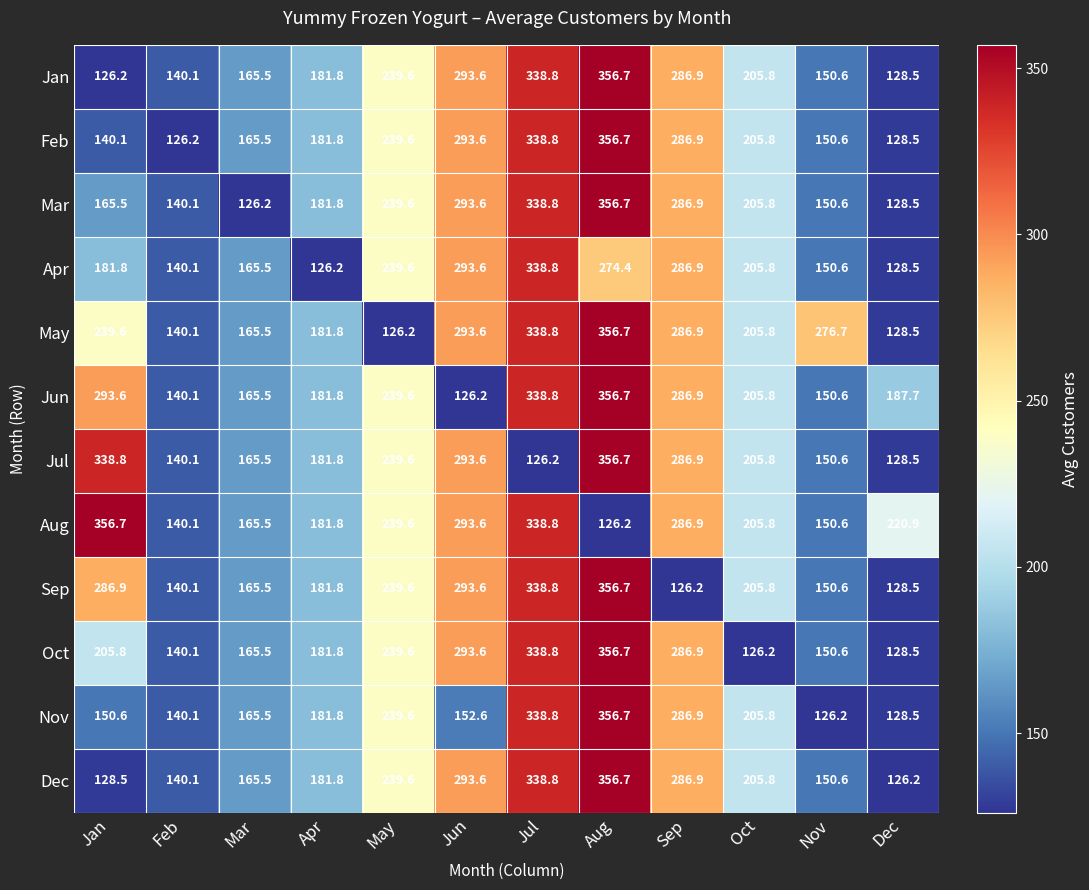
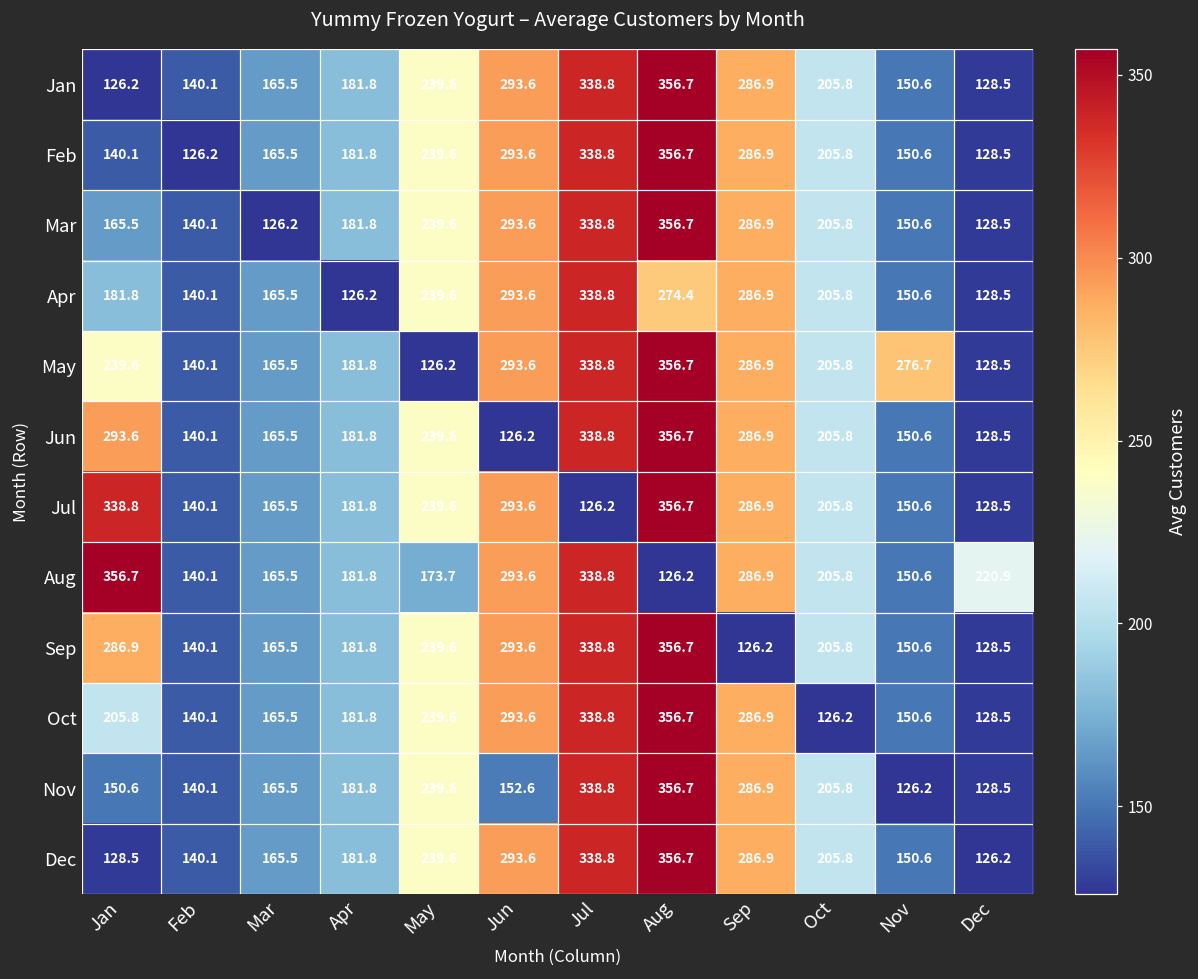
Jun, Dec: 187.7 -> 128.5
Aug, May: 239.6 -> 173.7
